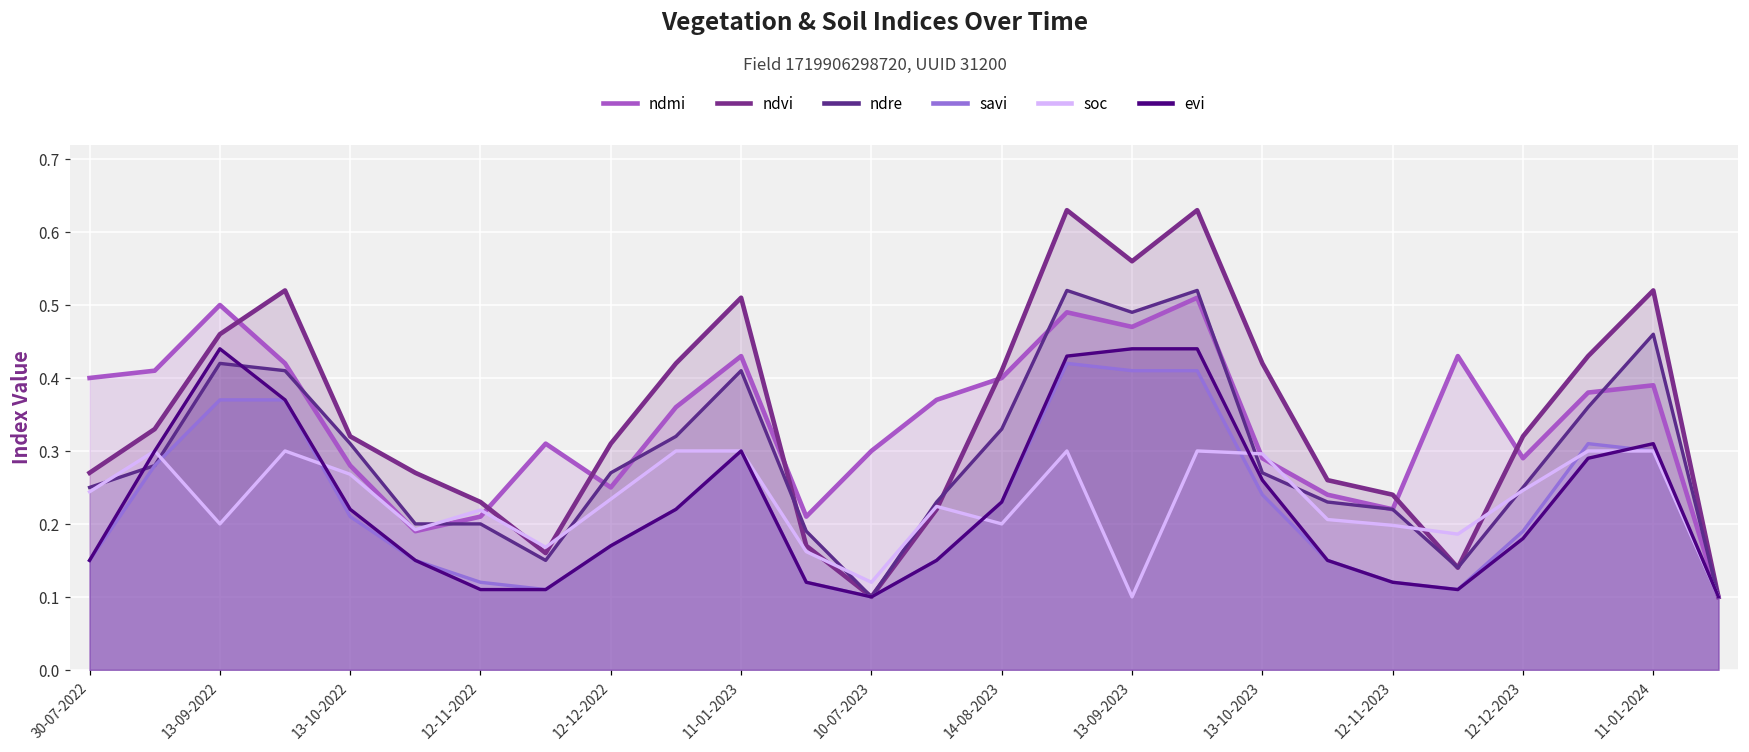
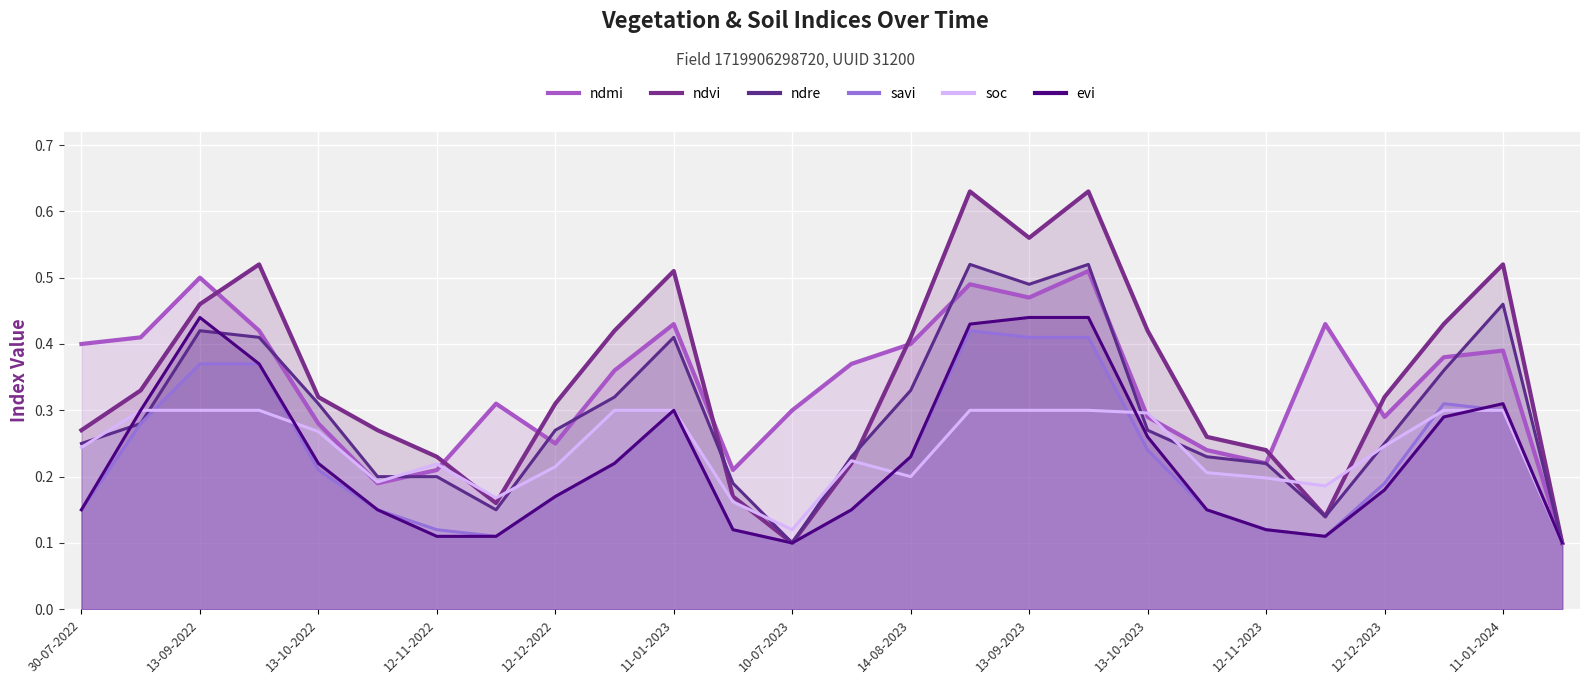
soc, 13-09-2022: 0.2 -> 0.3
soc, 12-12-2022: 0.23 -> 0.22
soc, 13-09-2023: 0.1 -> 0.3
